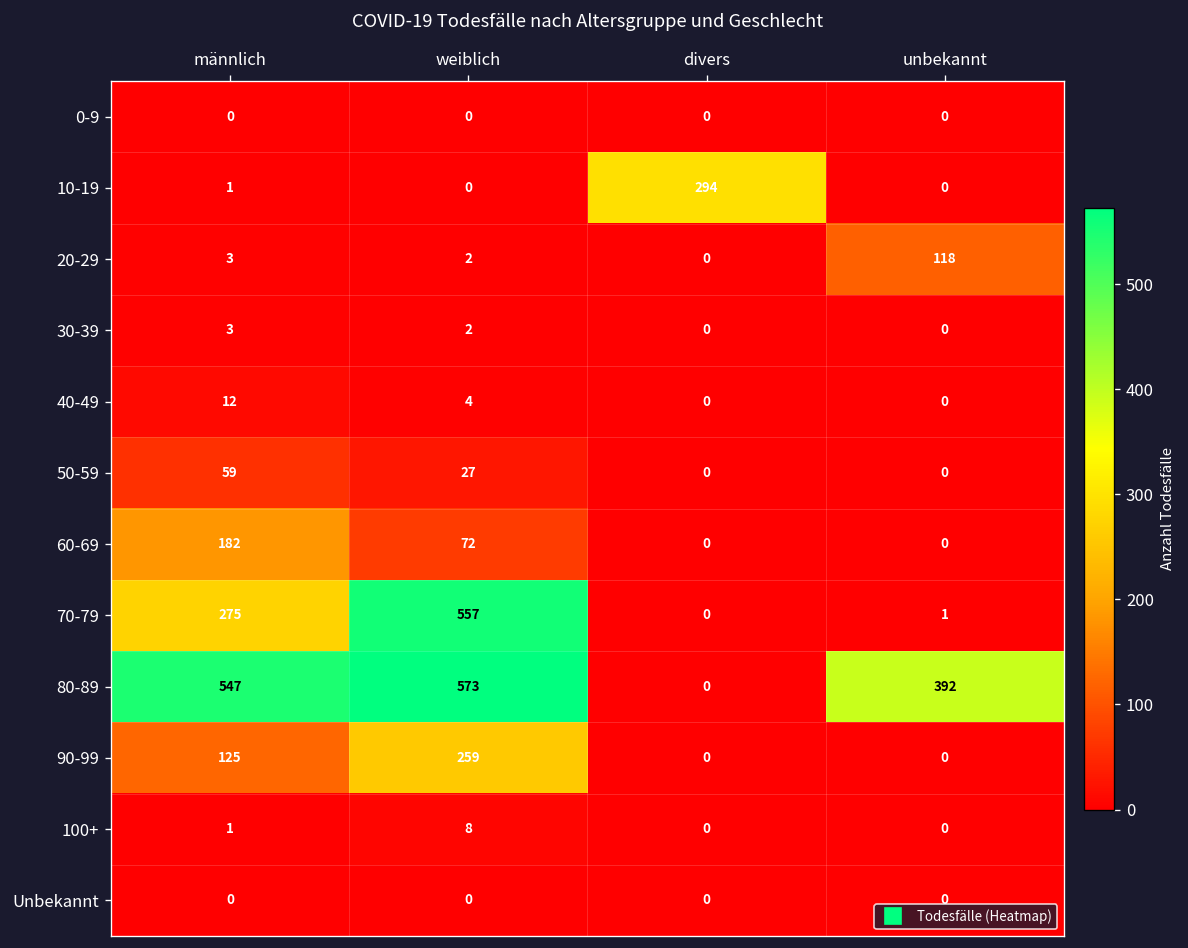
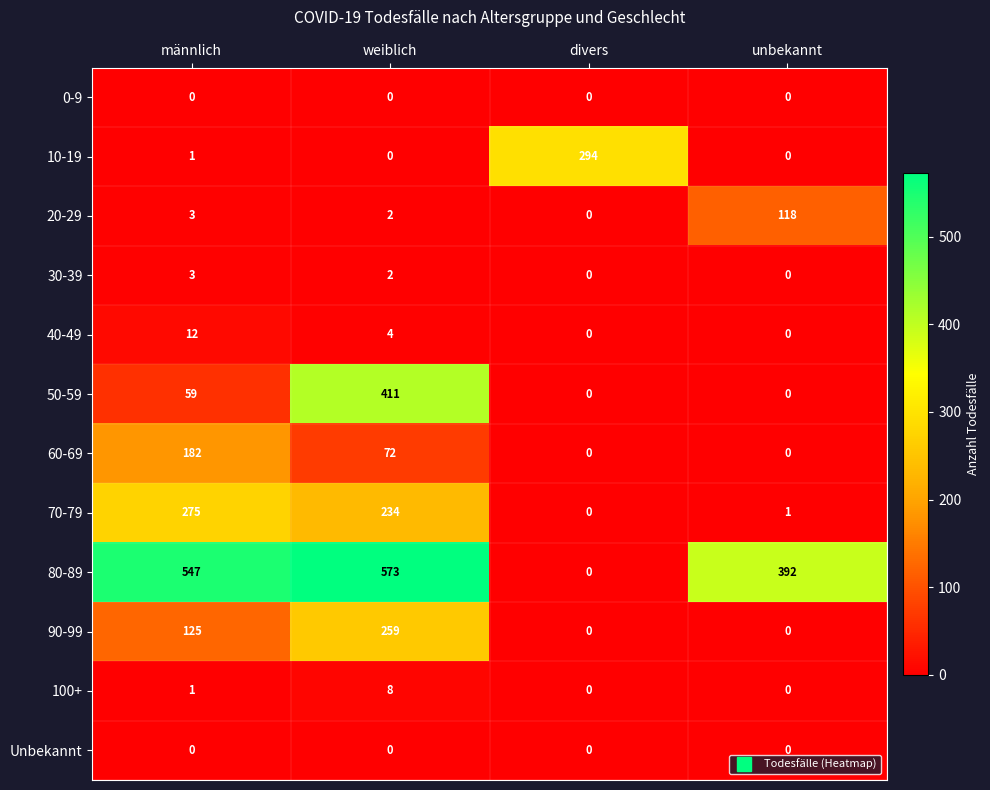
50-59, weiblich: 27 -> 411
70-79, weiblich: 557 -> 234
